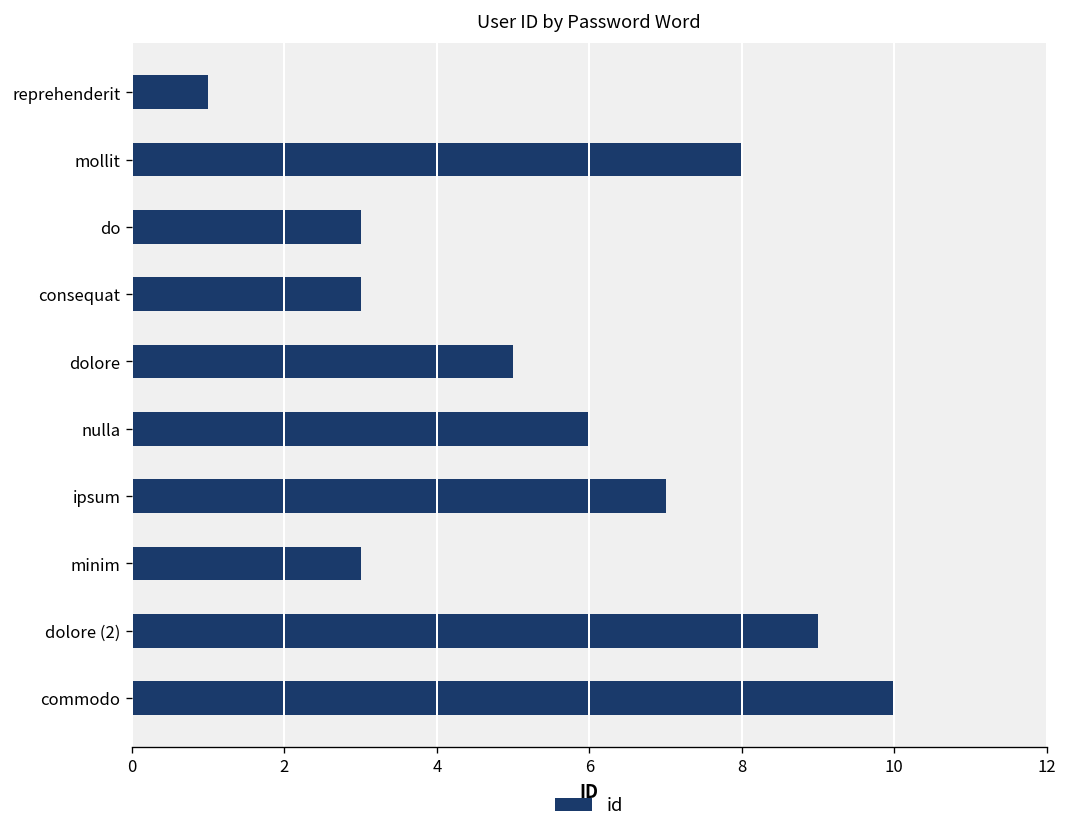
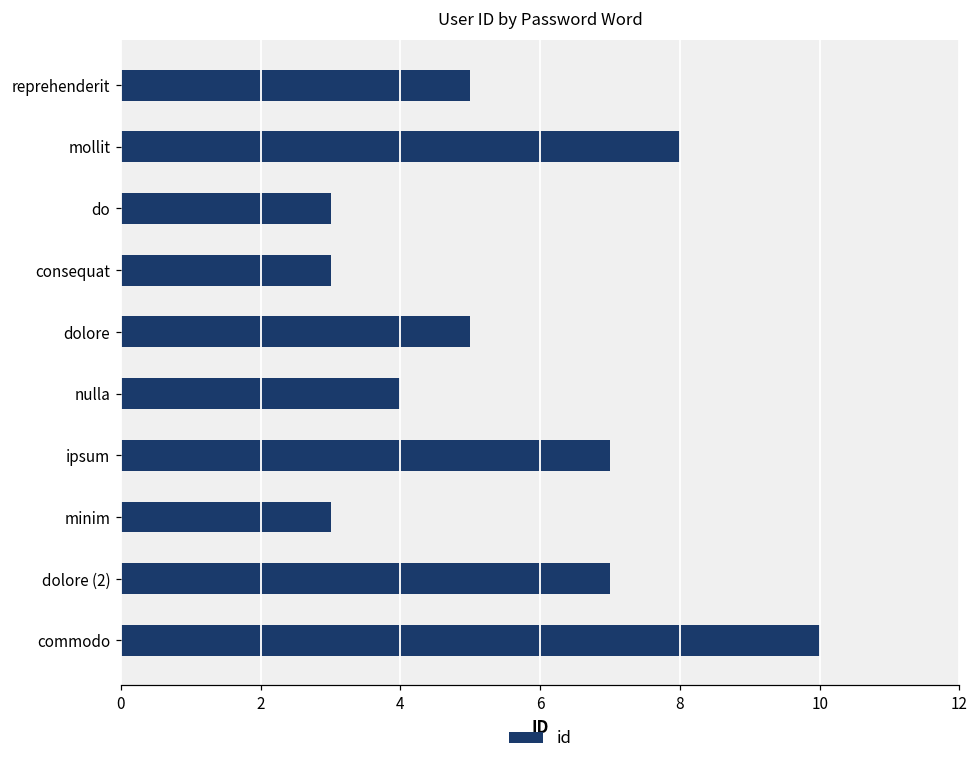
reprehenderit: 1 -> 5
nulla: 6 -> 4
dolore (2): 9 -> 7
